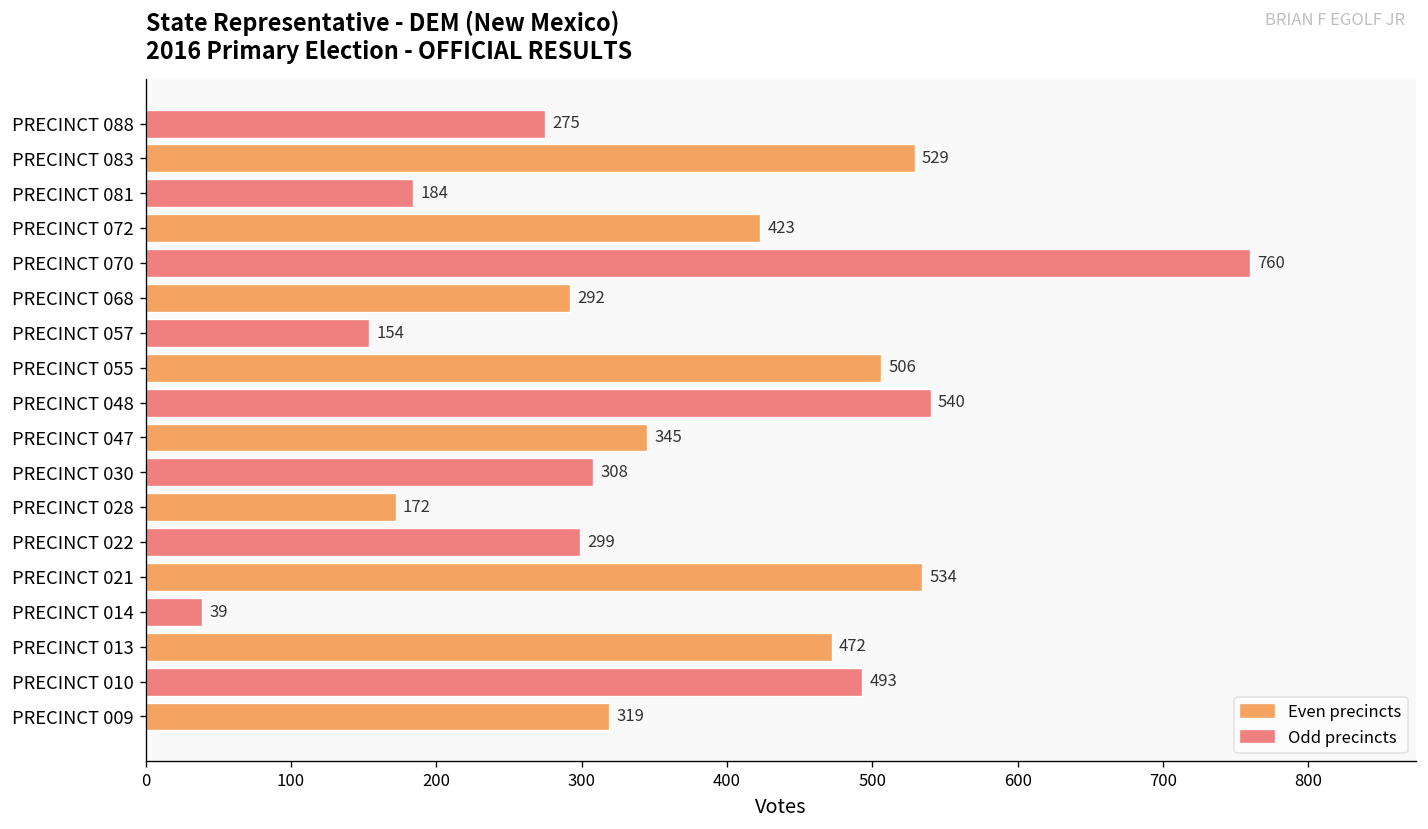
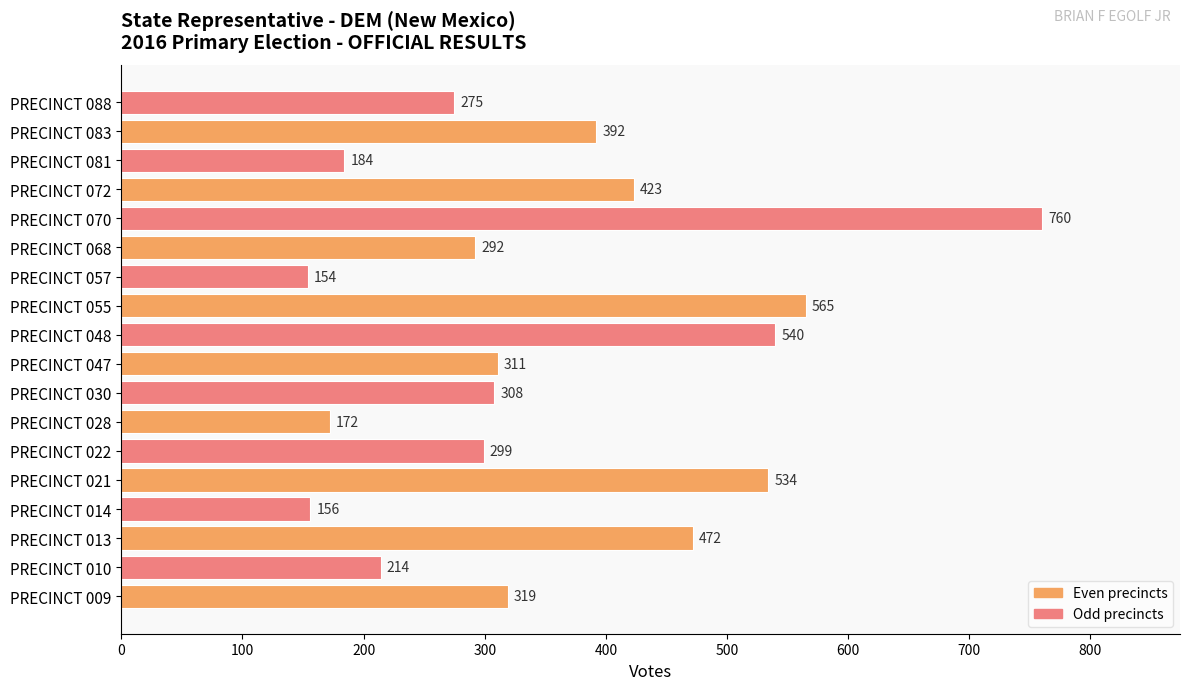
PRECINCT 083: 529 -> 392
PRECINCT 055: 506 -> 565
PRECINCT 047: 345 -> 311
PRECINCT 014: 39 -> 156
PRECINCT 010: 493 -> 214
